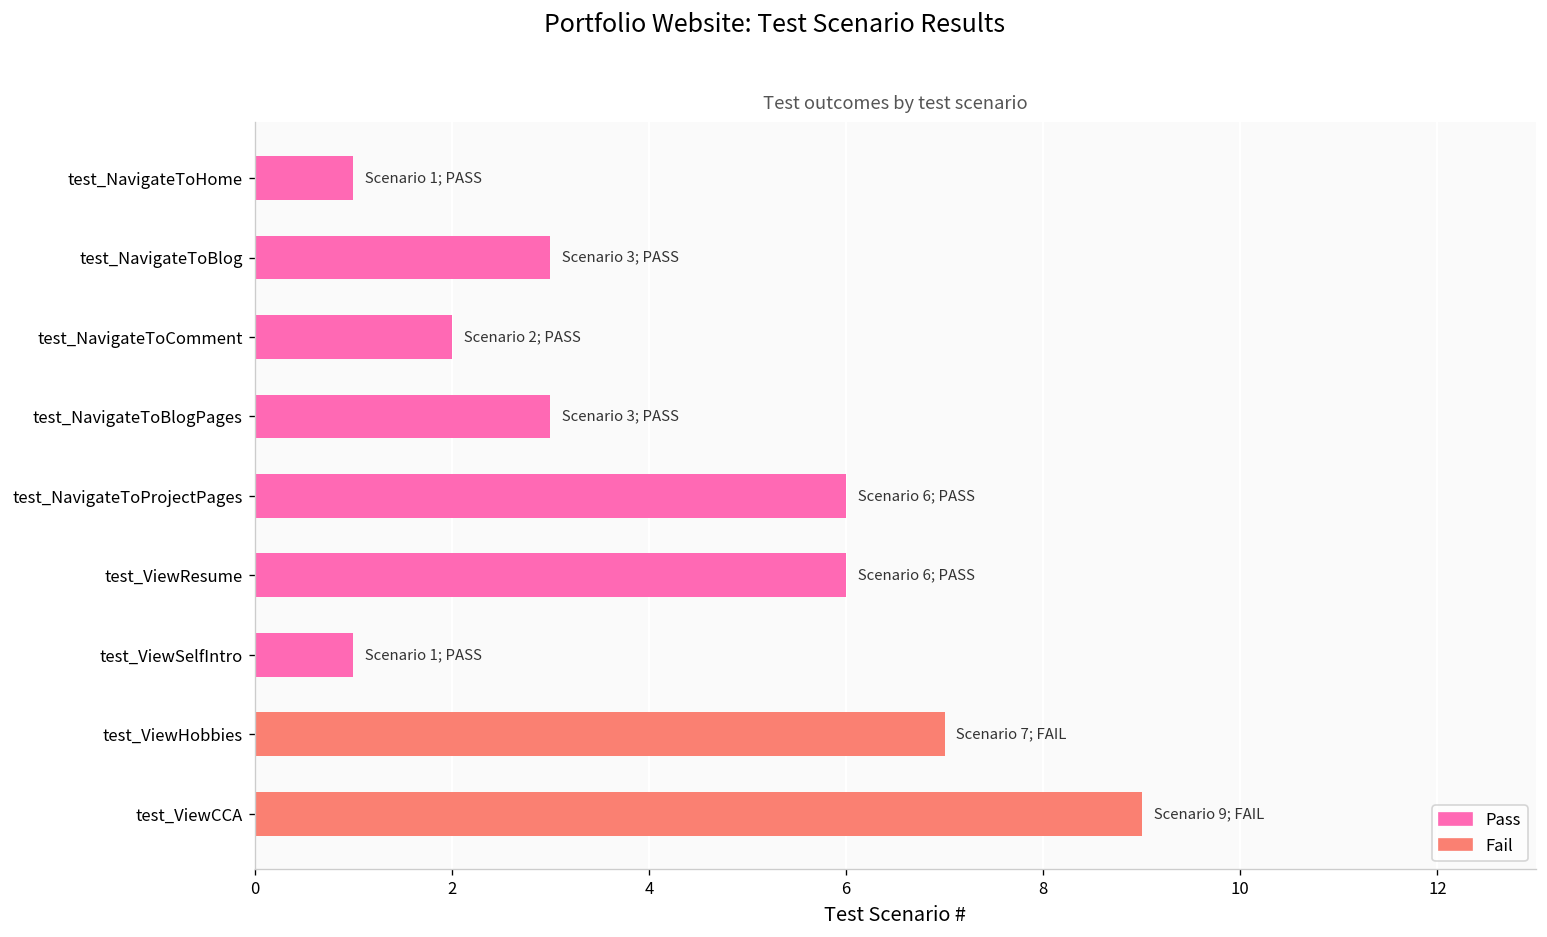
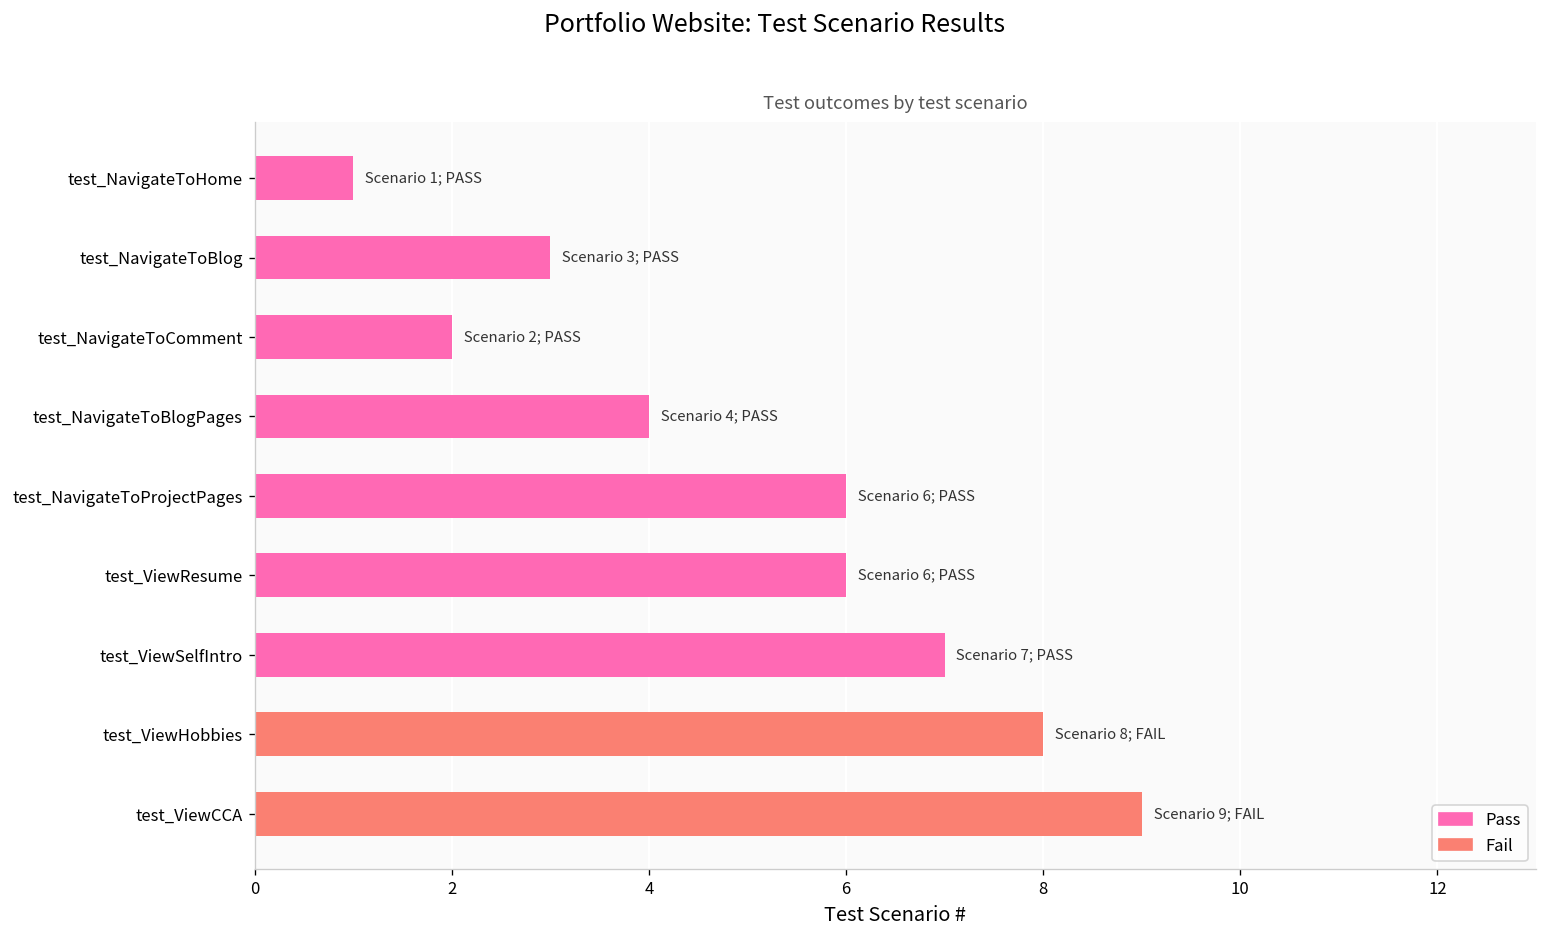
test_NavigateToBlogPages: 3; -> 4;
test_ViewSelfIntro: 1; -> 7;
test_ViewHobbies: 7; -> 8;
